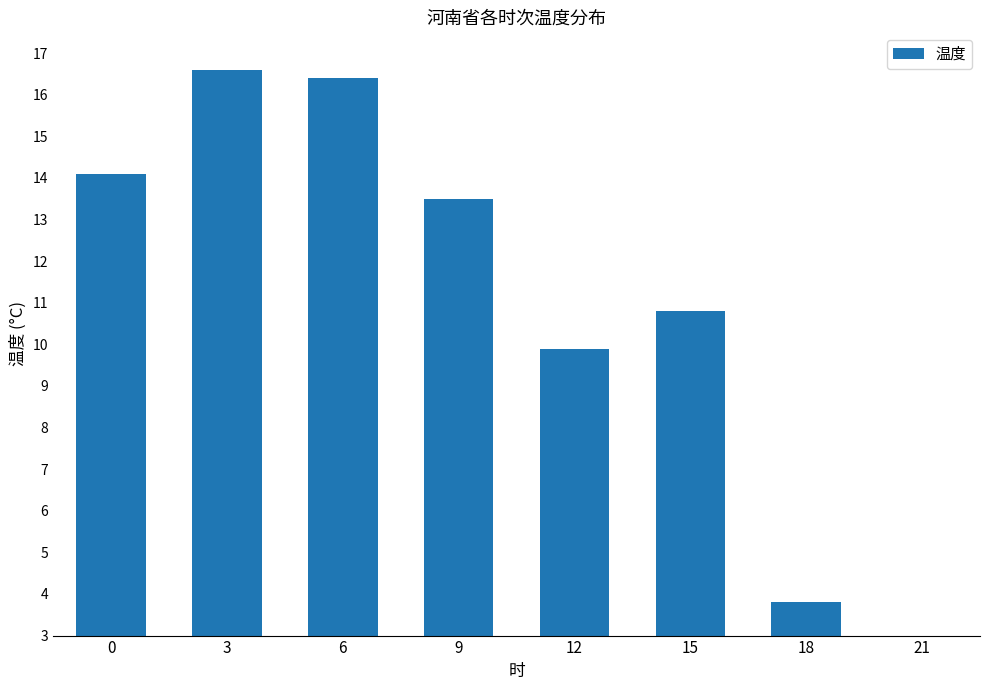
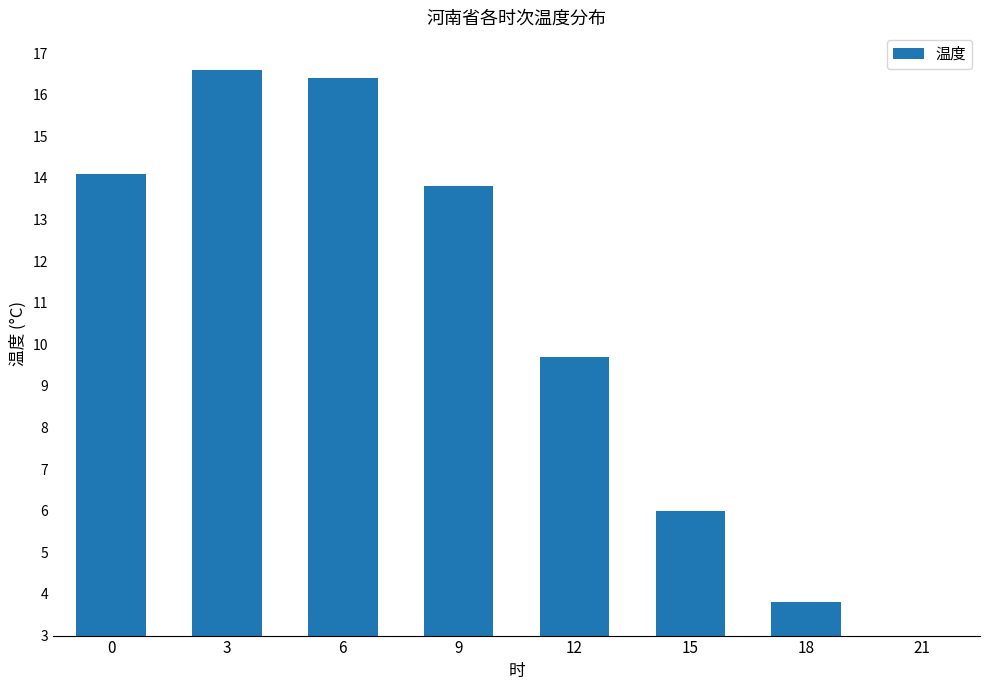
9: 13.5 -> 13.8
12: 9.9 -> 9.7
15: 10.8 -> 6.0
